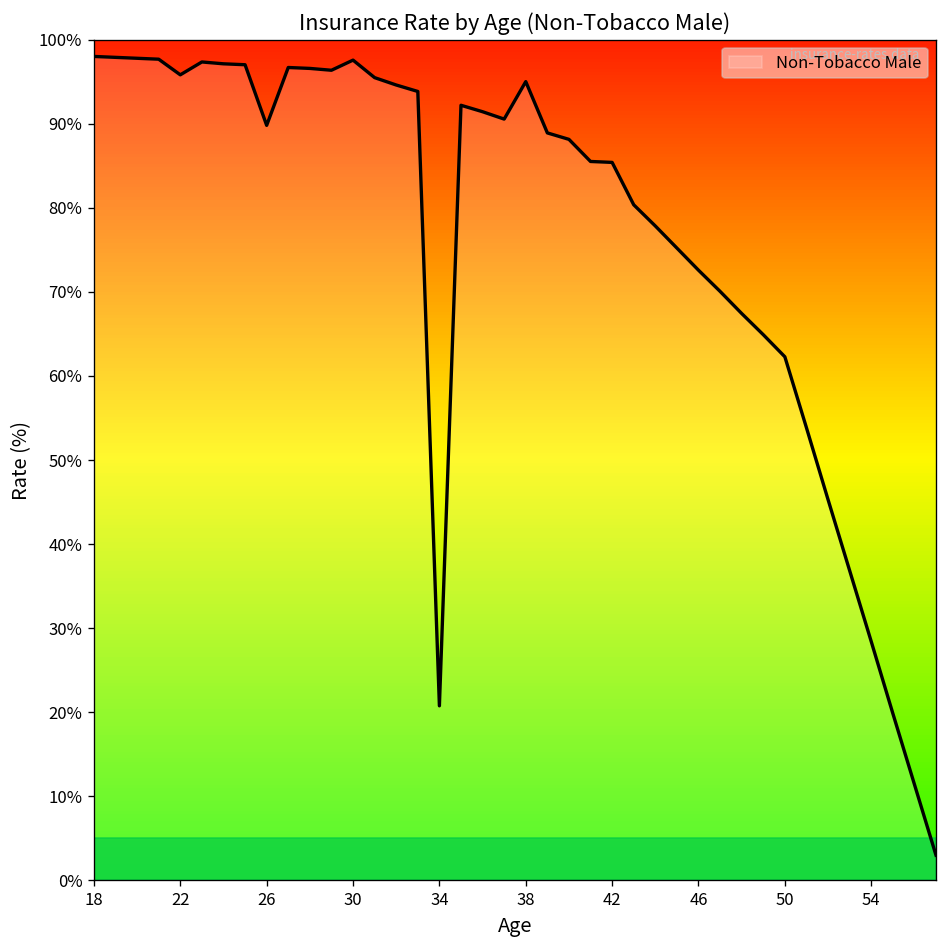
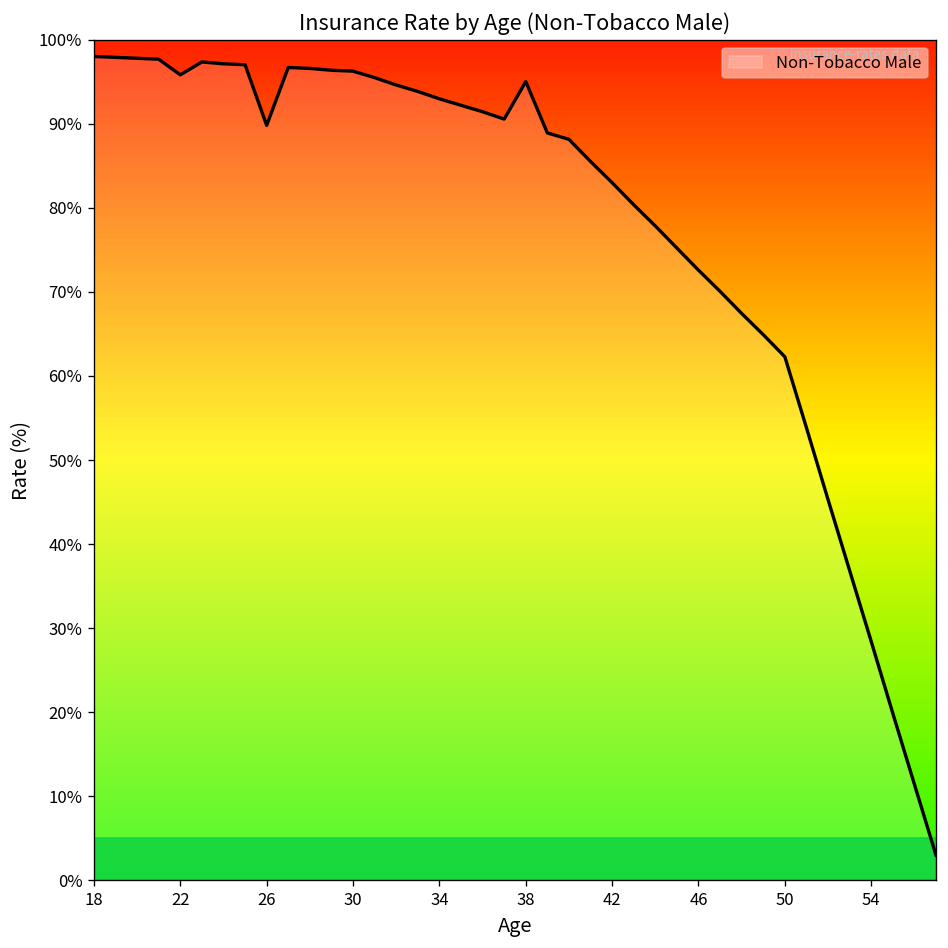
30: 98% -> 96%
34: 21% -> 93%
42: 85% -> 83%
